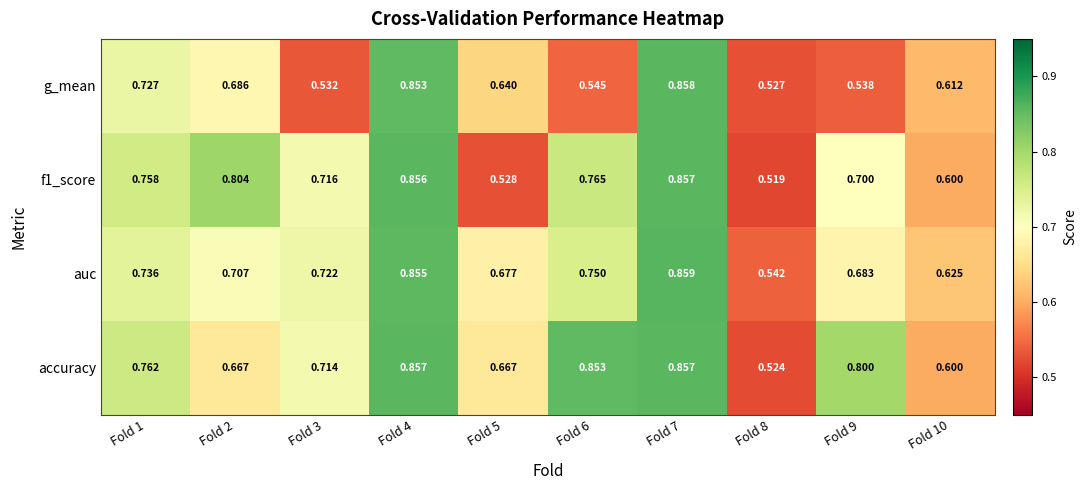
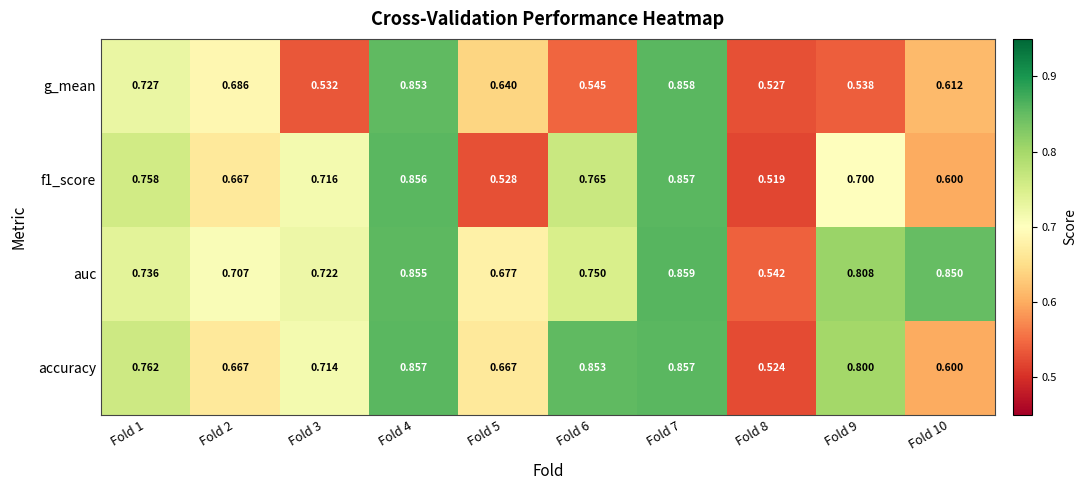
f1_score, Fold 2: 0.804 -> 0.667
auc, Fold 9: 0.683 -> 0.808
auc, Fold 10: 0.625 -> 0.850
